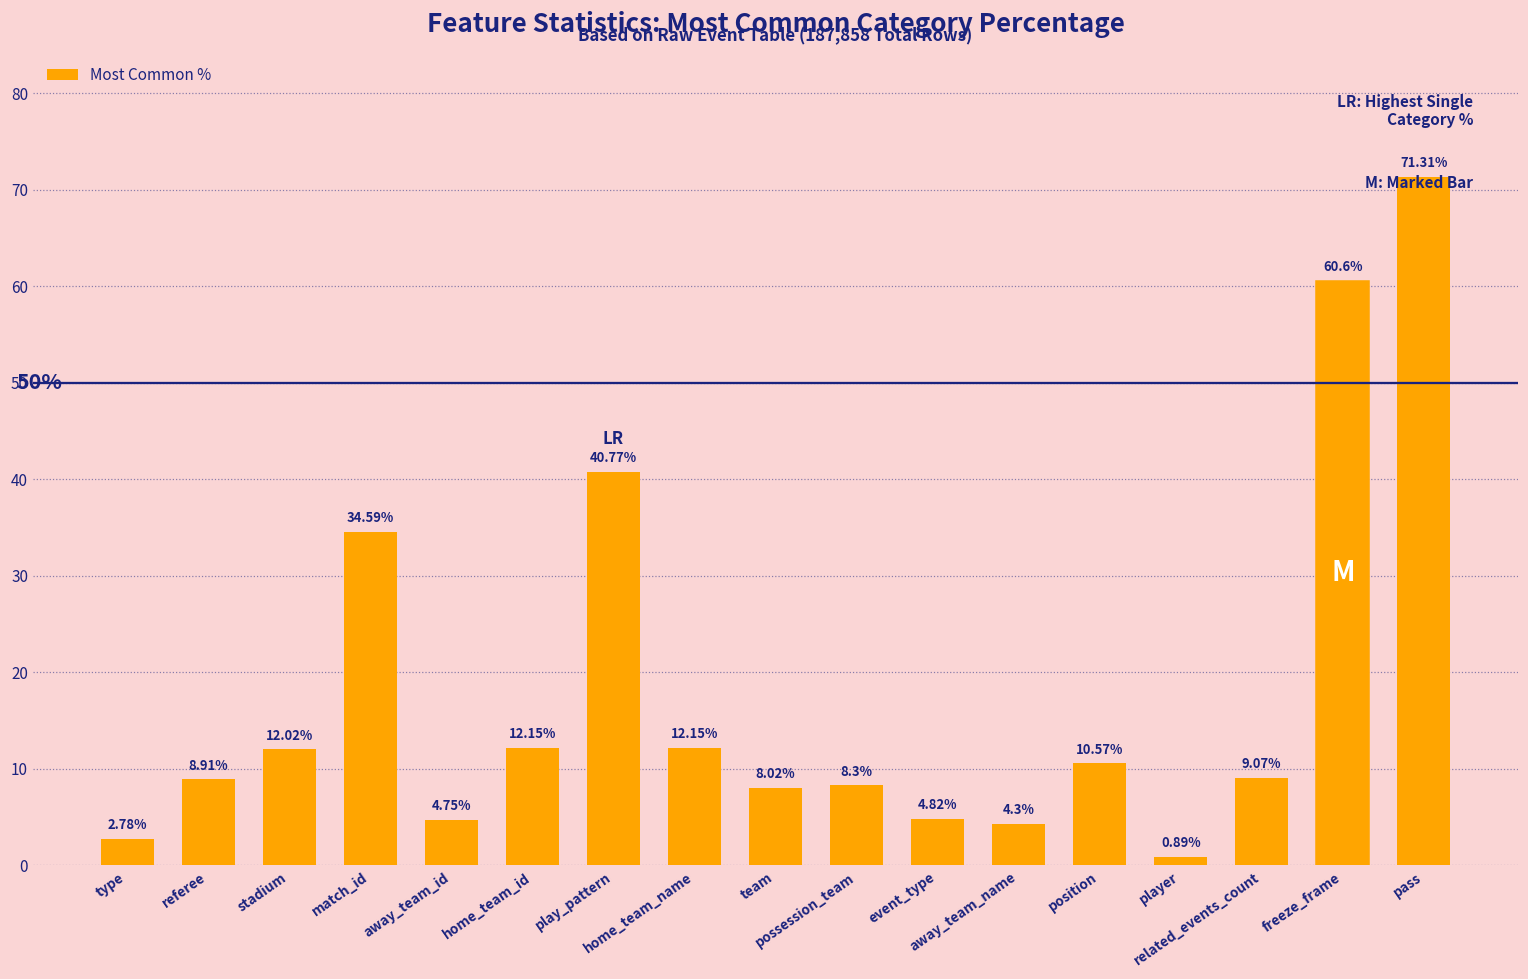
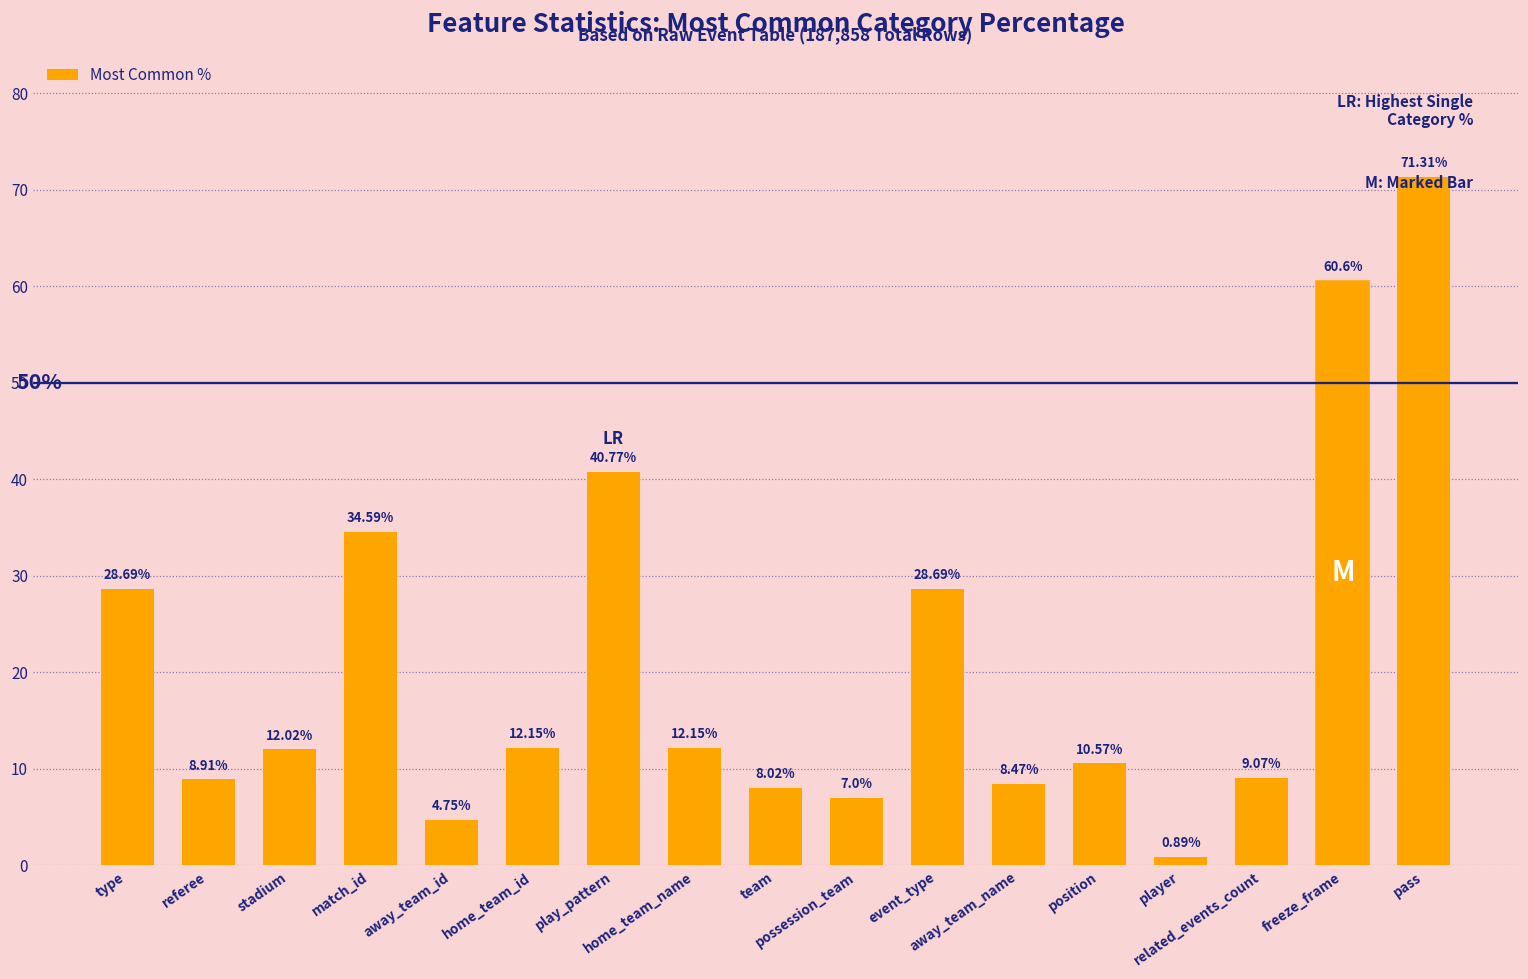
type: 2.78% -> 28.69%
possession_team: 8.3% -> 7.0%
event_type: 4.82% -> 28.69%
away_team_name: 4.3% -> 8.47%
